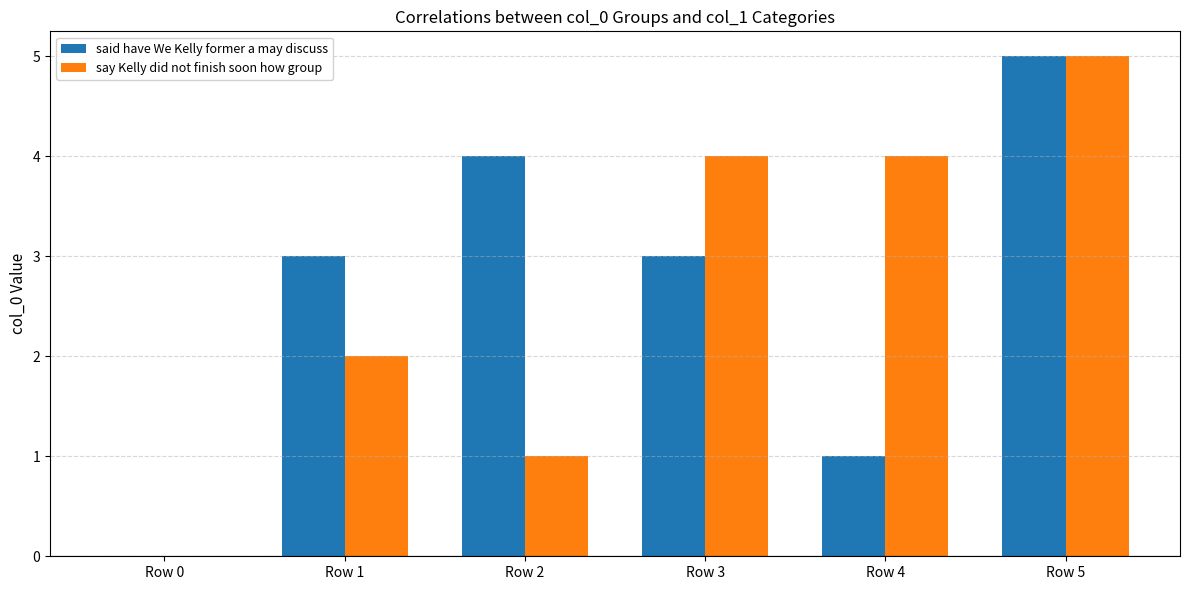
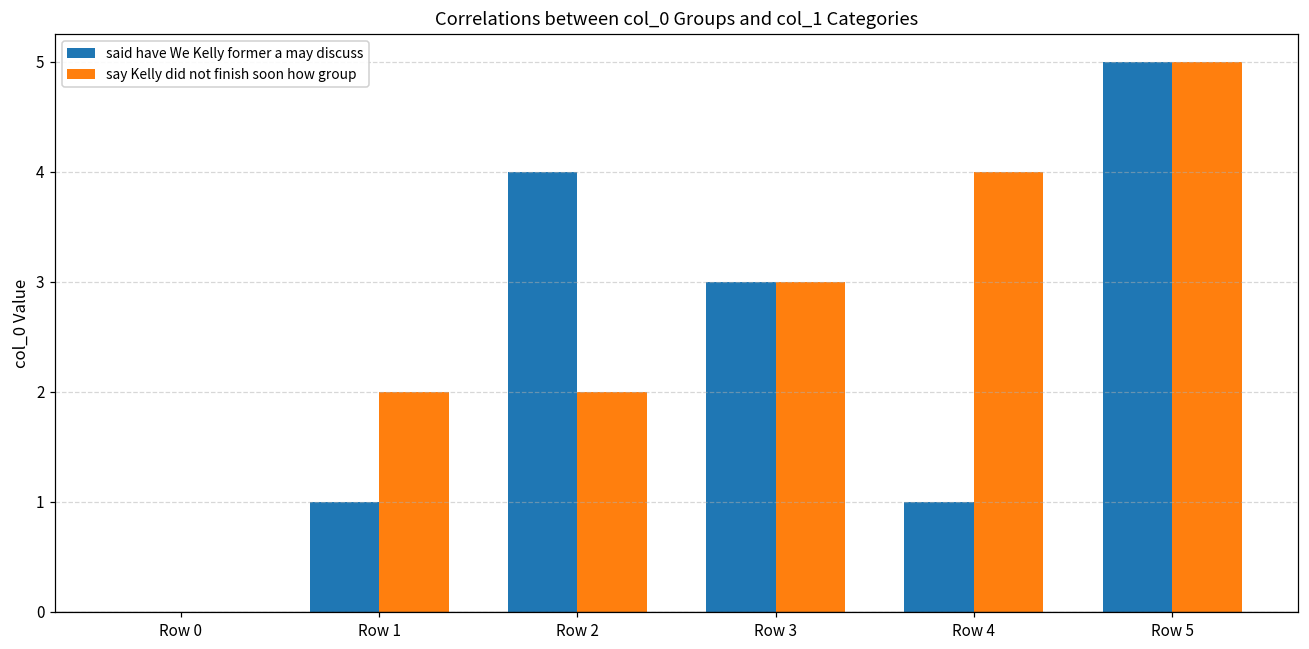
said have We Kelly former a may discuss, Row 1: 3 -> 1
say Kelly did not finish soon how group, Row 2: 1 -> 2
say Kelly did not finish soon how group, Row 3: 4 -> 3
